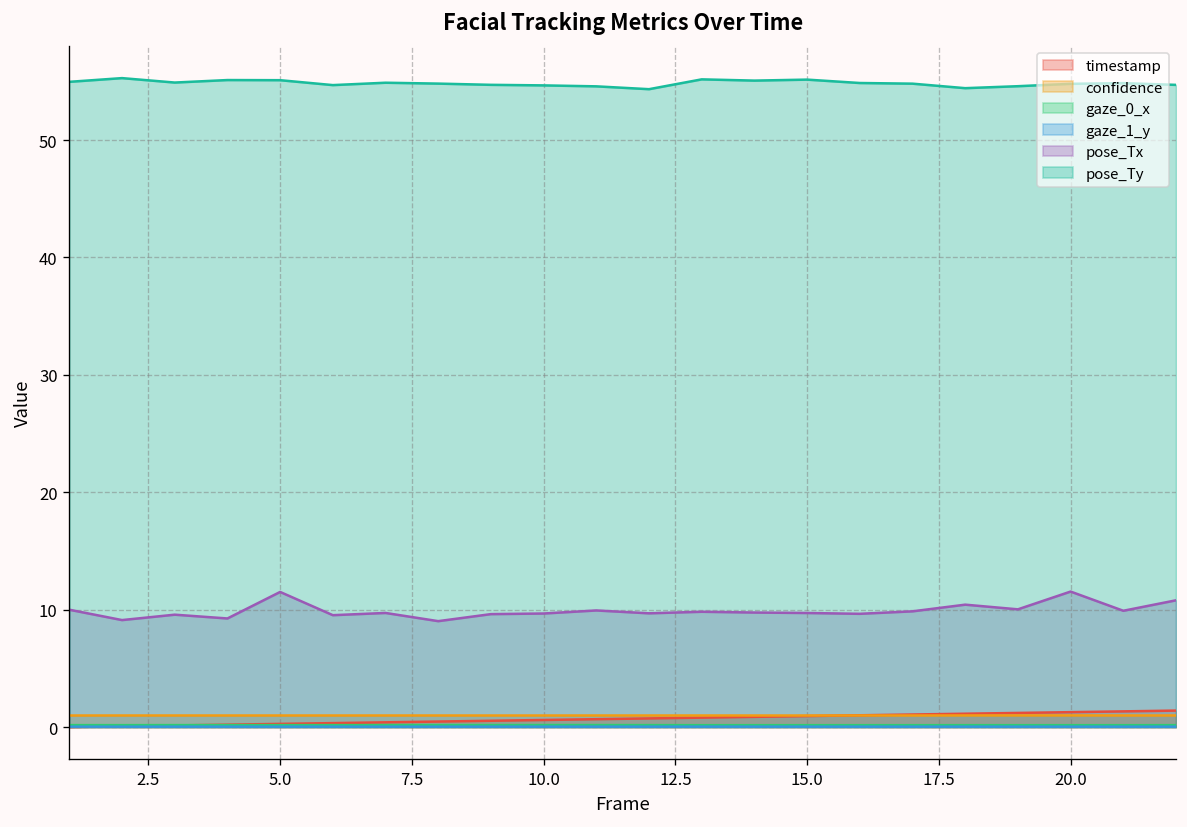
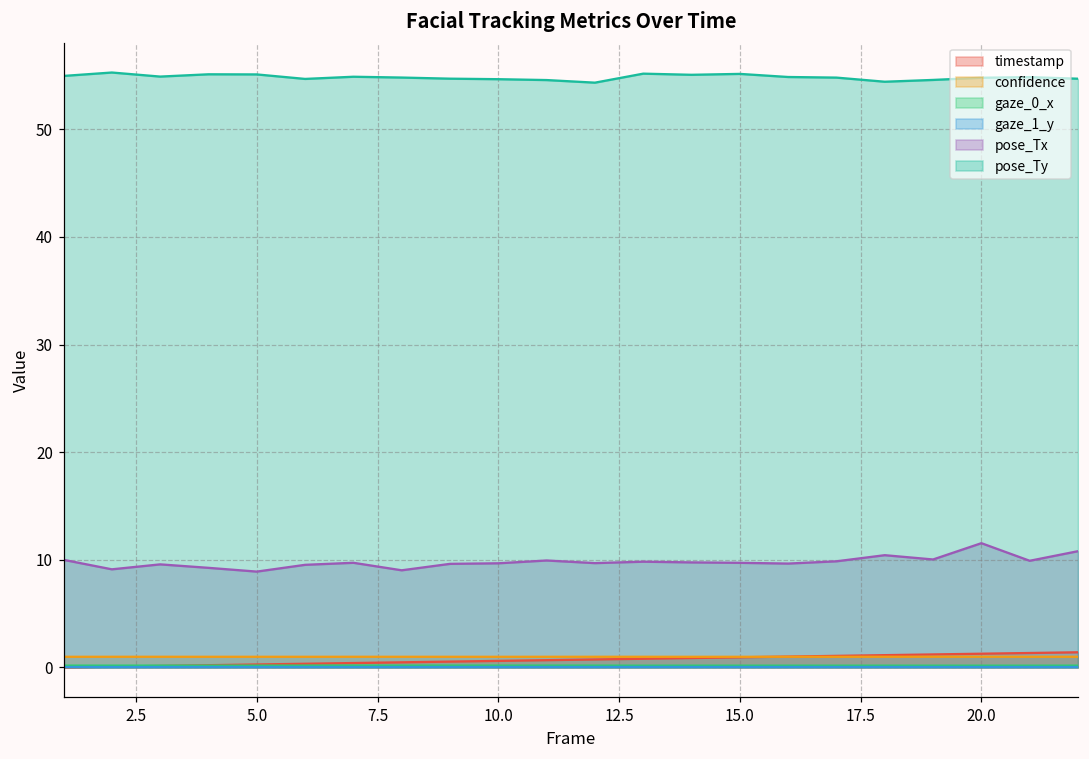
pose_Tx, 5.0: 12 -> 9
